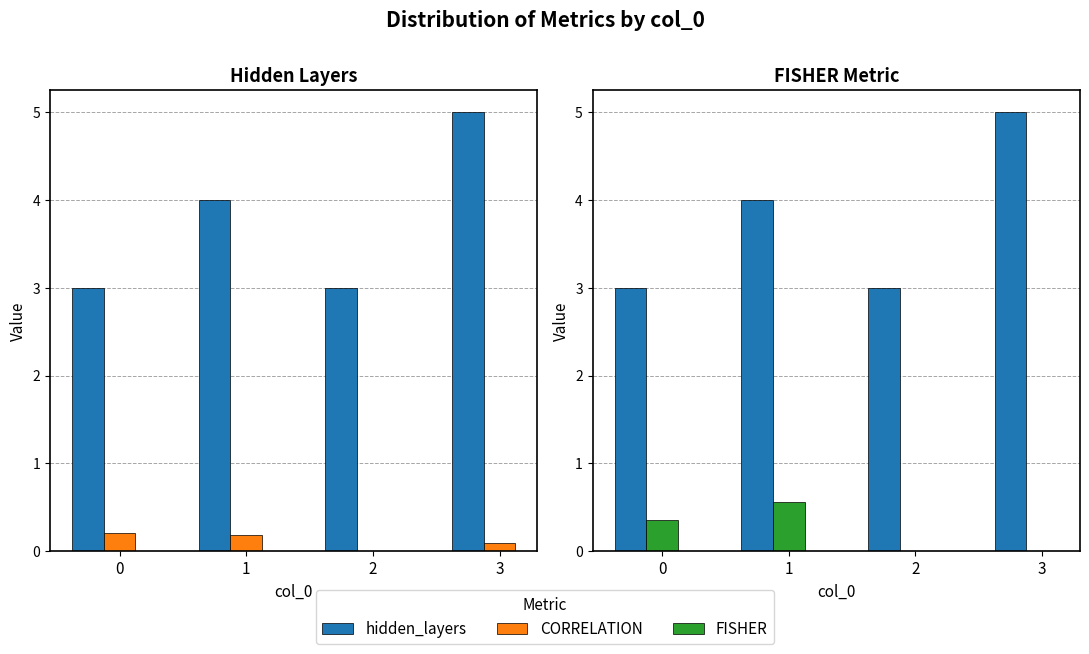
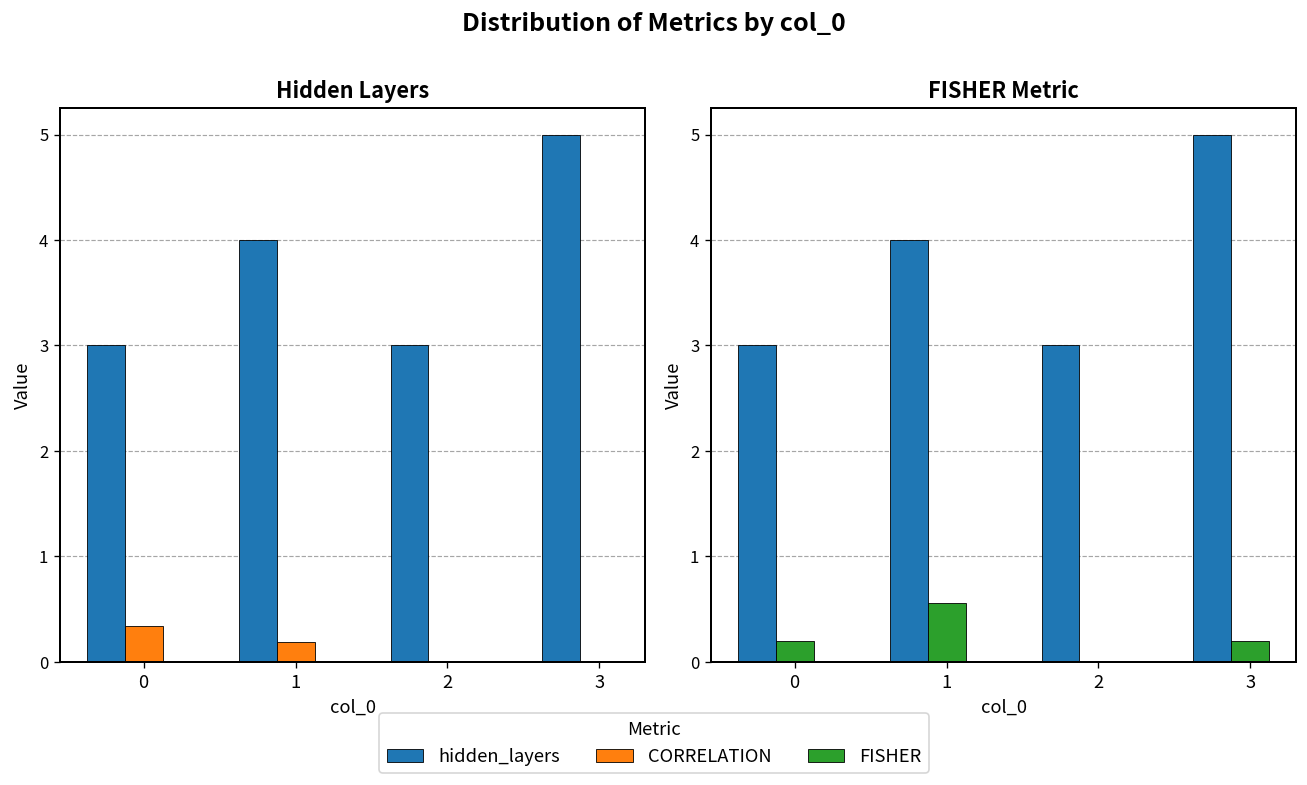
Hidden Layers, CORRELATION, 0: 0.2 -> 0.3
Hidden Layers, CORRELATION, 3: 0.1 -> 0.0
FISHER Metric, FISHER, 0: 0.4 -> 0.2
FISHER Metric, FISHER, 3: 0.0 -> 0.2
